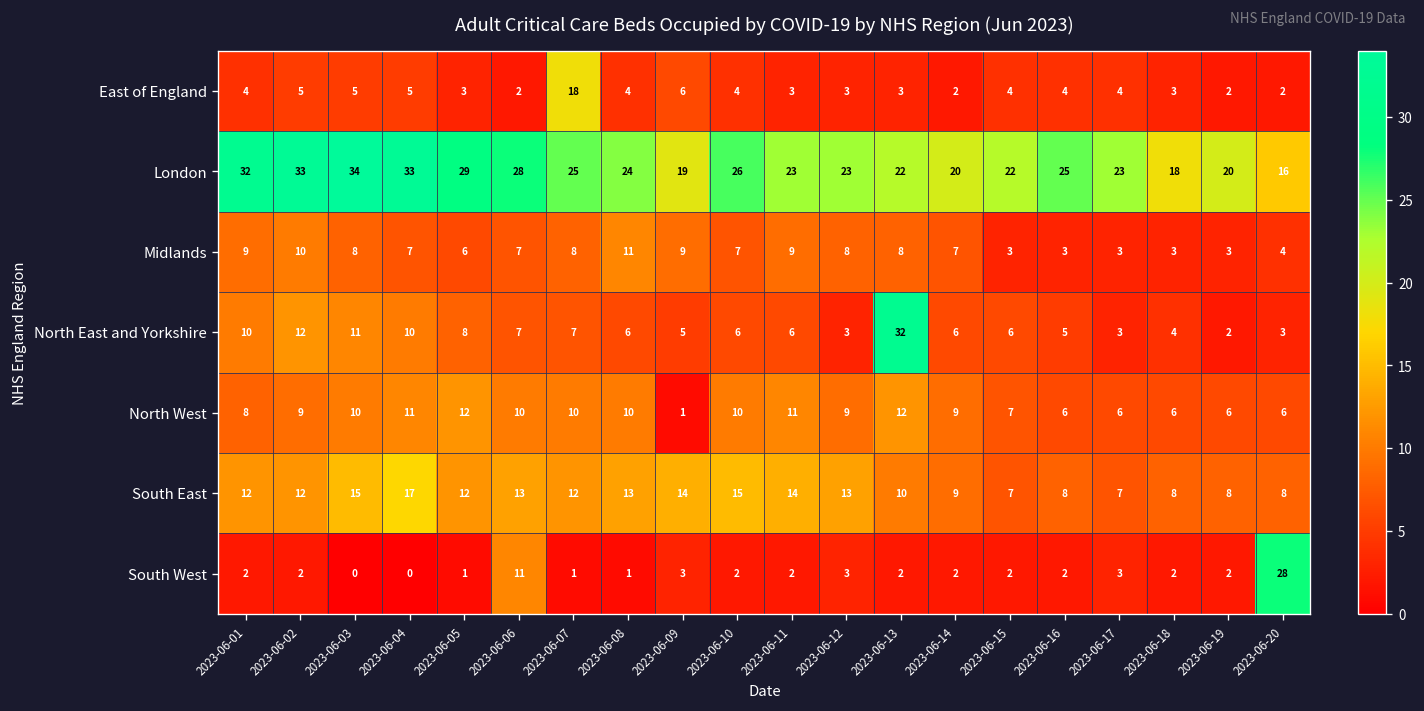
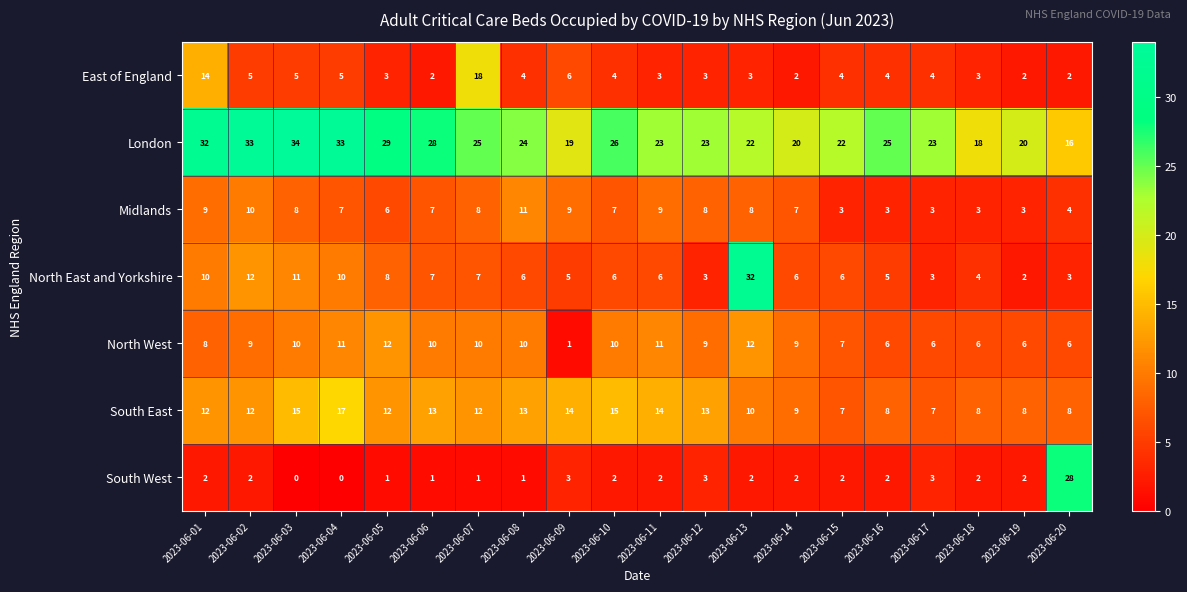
East of England, 2023-06-01: 4 -> 14
South West, 2023-06-06: 11 -> 1
